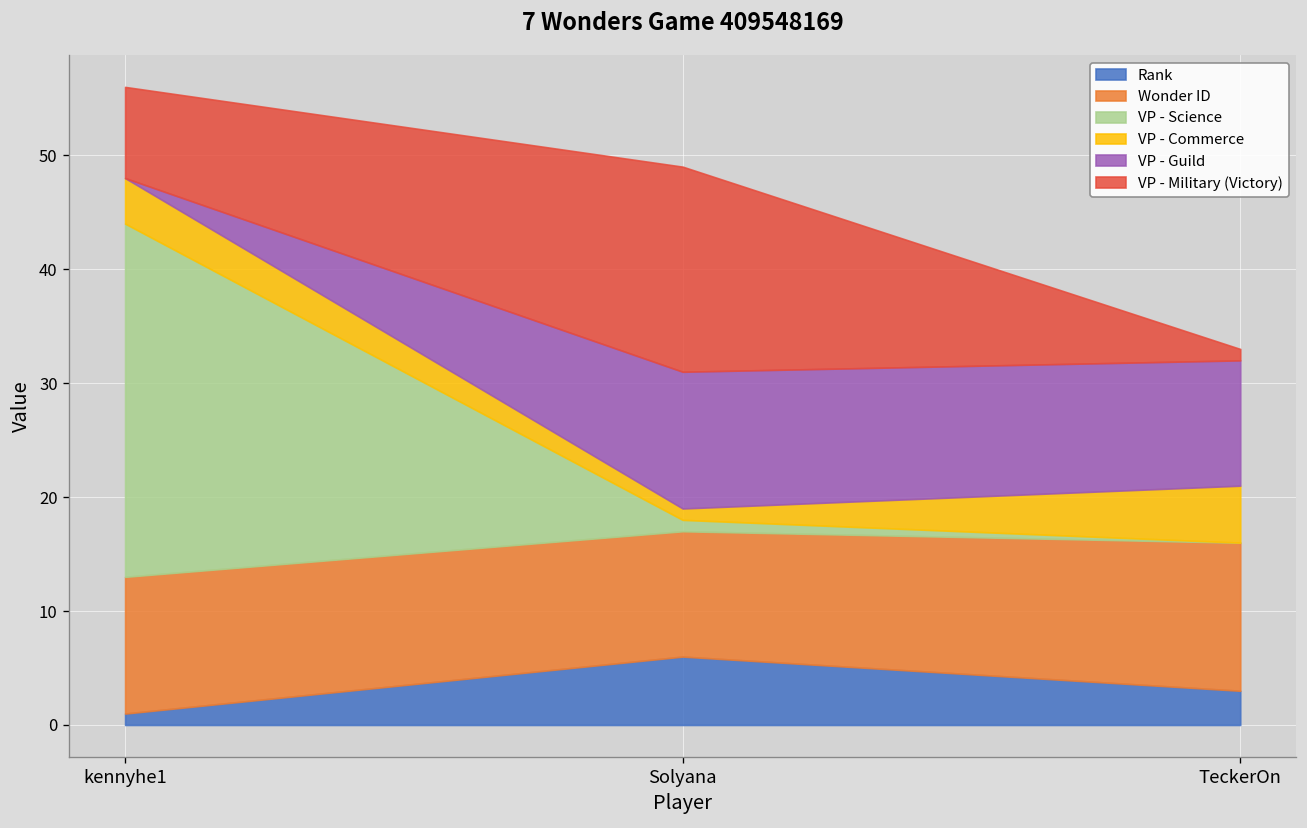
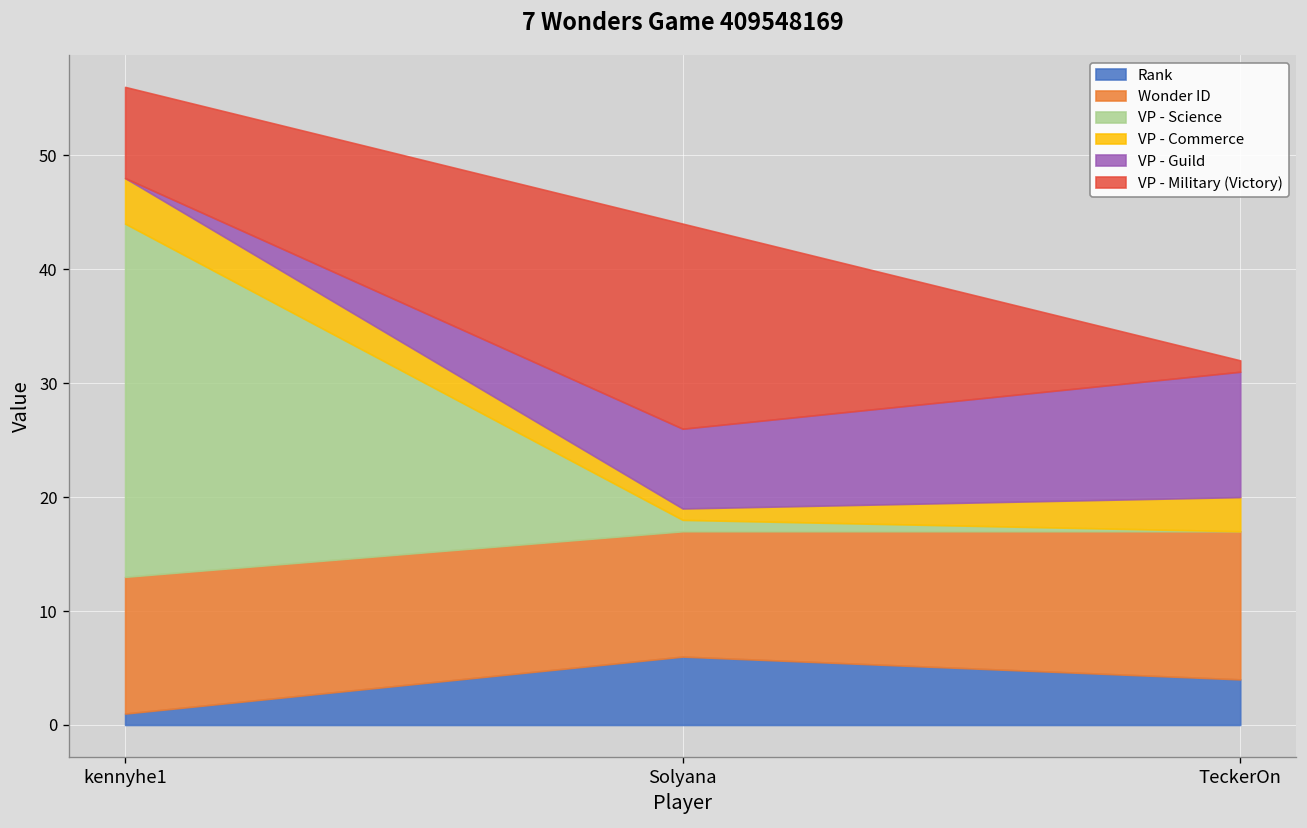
VP - Guild, Solyana: 12 -> 7
Rank, TeckerOn: 3 -> 4
VP - Commerce, TeckerOn: 5 -> 3
